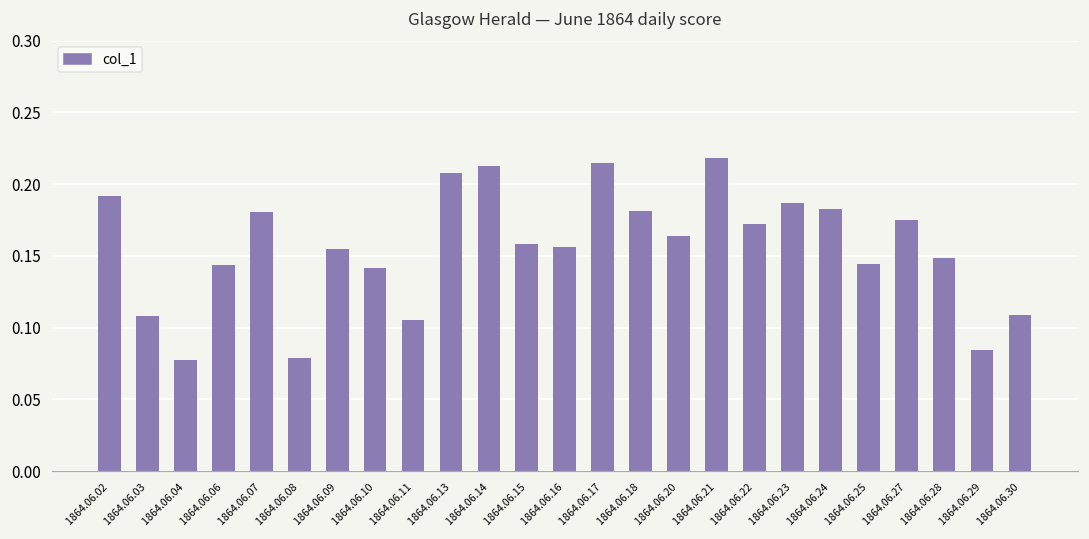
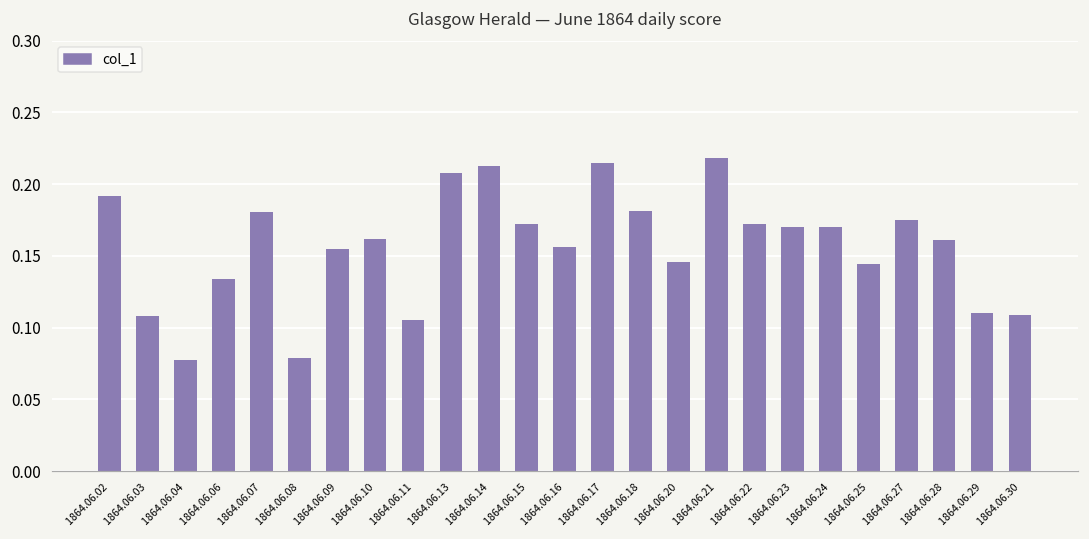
1864.06.06: 0.144 -> 0.134
1864.06.10: 0.141 -> 0.162
1864.06.15: 0.158 -> 0.172
1864.06.20: 0.164 -> 0.146
1864.06.23: 0.187 -> 0.170
1864.06.24: 0.183 -> 0.170
1864.06.28: 0.149 -> 0.161
1864.06.29: 0.084 -> 0.110
